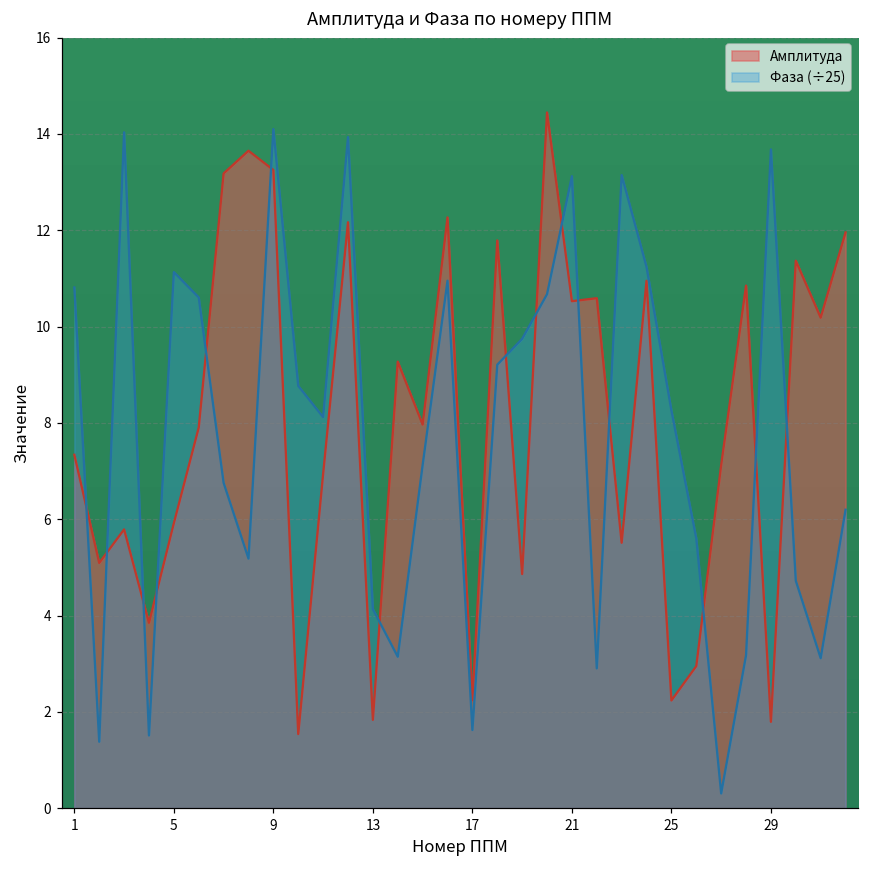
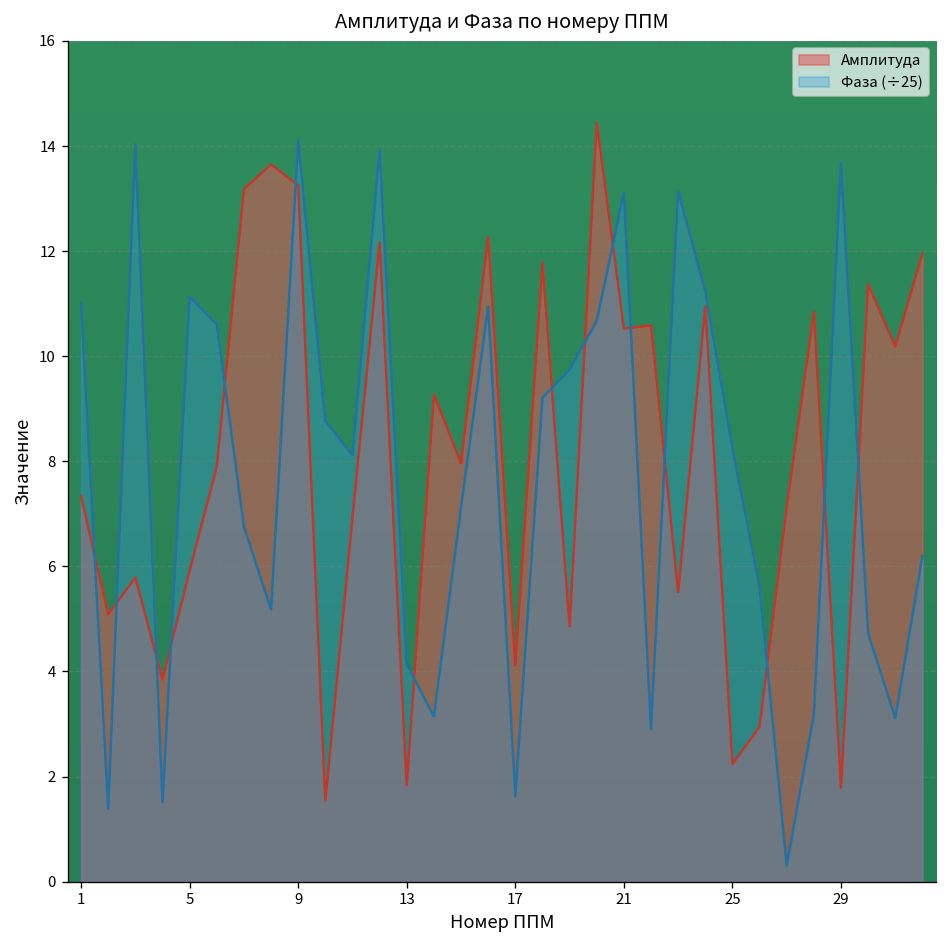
Фаза (÷25), 1: 10.8 -> 11.0
Амплитуда, 17: 2.2 -> 4.1
